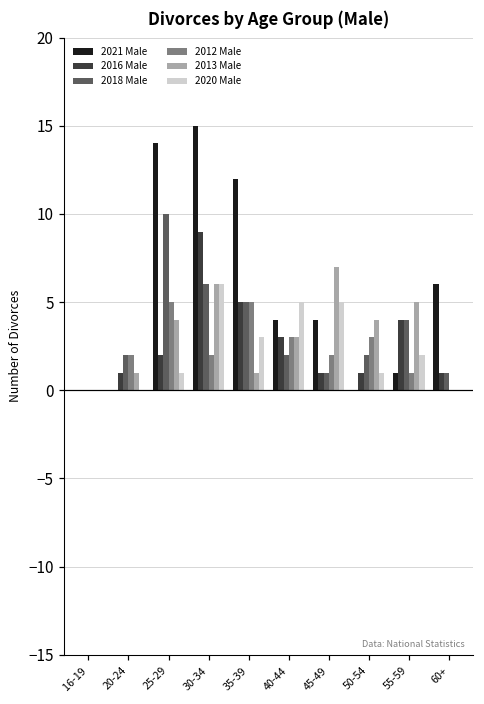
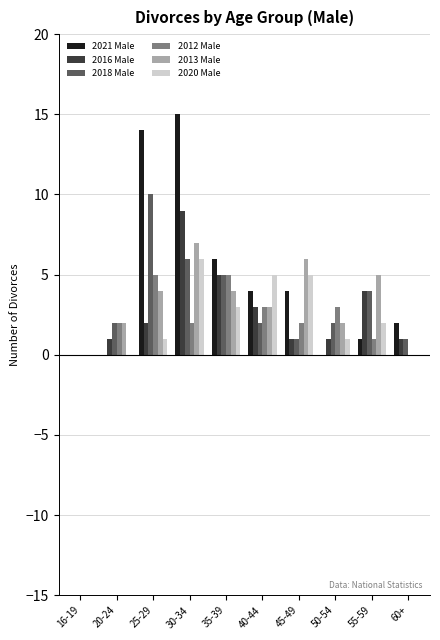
2013 Male, 20-24: 1 -> 2
2013 Male, 30-34: 6 -> 7
2021 Male, 35-39: 12 -> 6
2013 Male, 35-39: 1 -> 4
2013 Male, 45-49: 7 -> 6
2013 Male, 50-54: 4 -> 2
2021 Male, 60+: 6 -> 2
